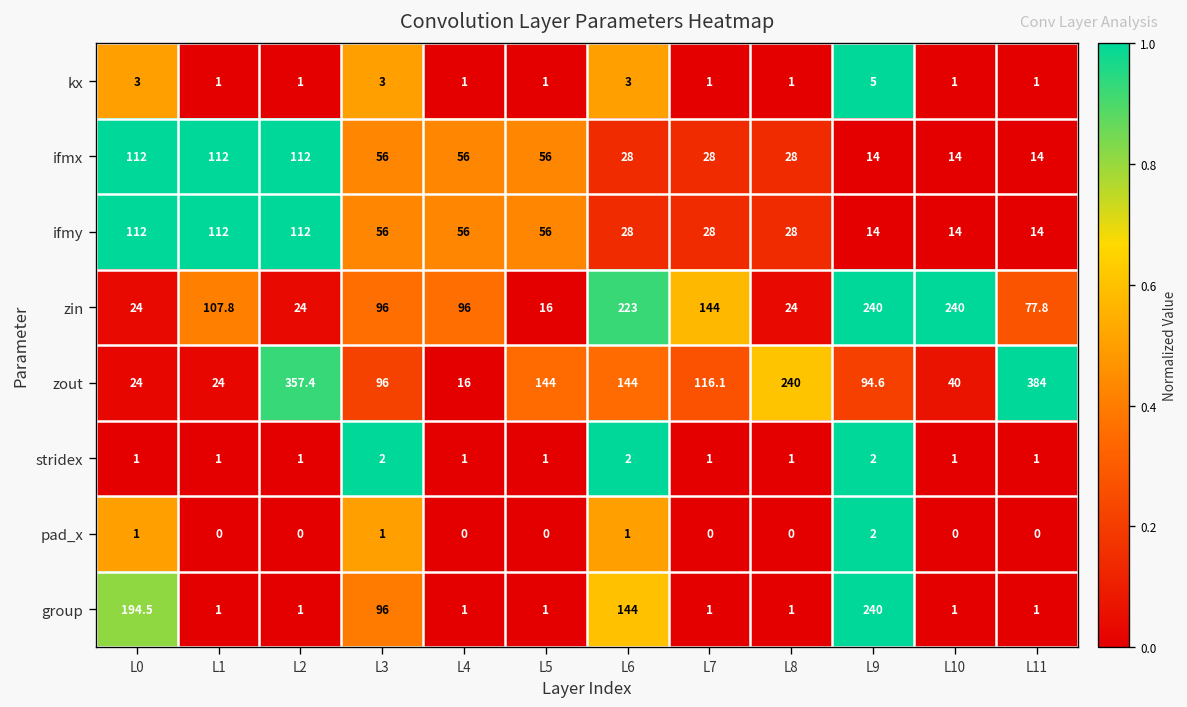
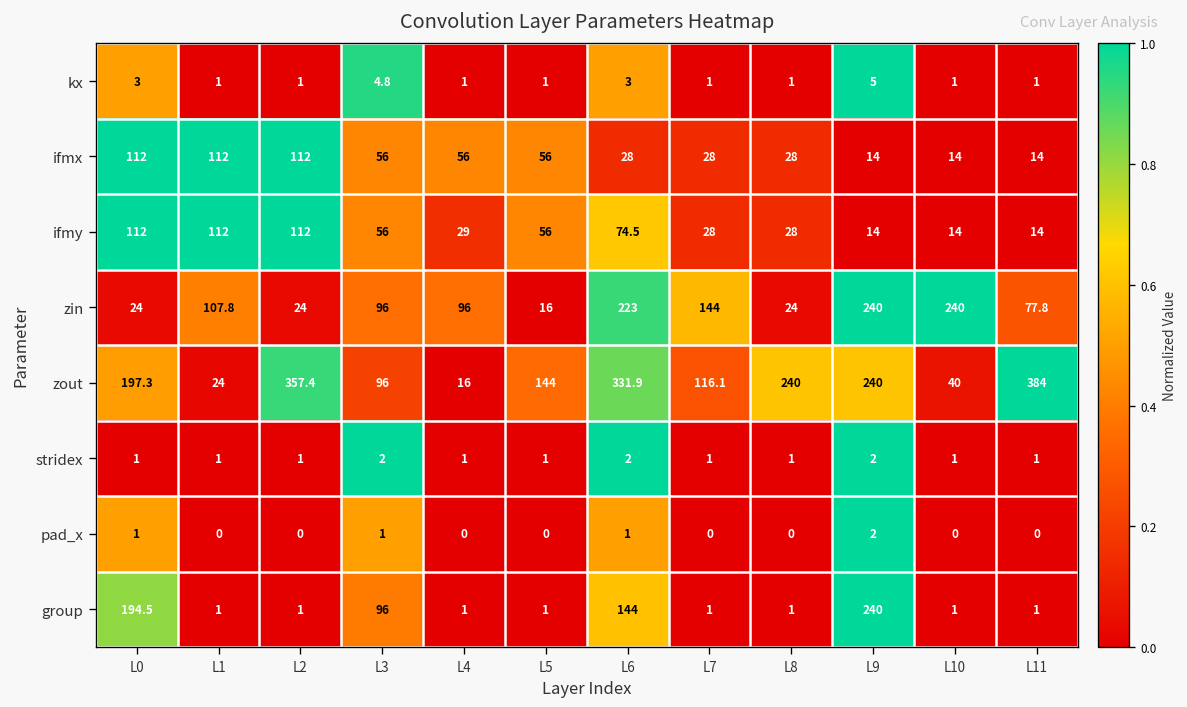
kx, L3: 3 -> 4.8
ifmy, L4: 56 -> 29
ifmy, L6: 28 -> 74.5
zout, L0: 24 -> 197.3
zout, L6: 144 -> 331.9
zout, L9: 94.6 -> 240
